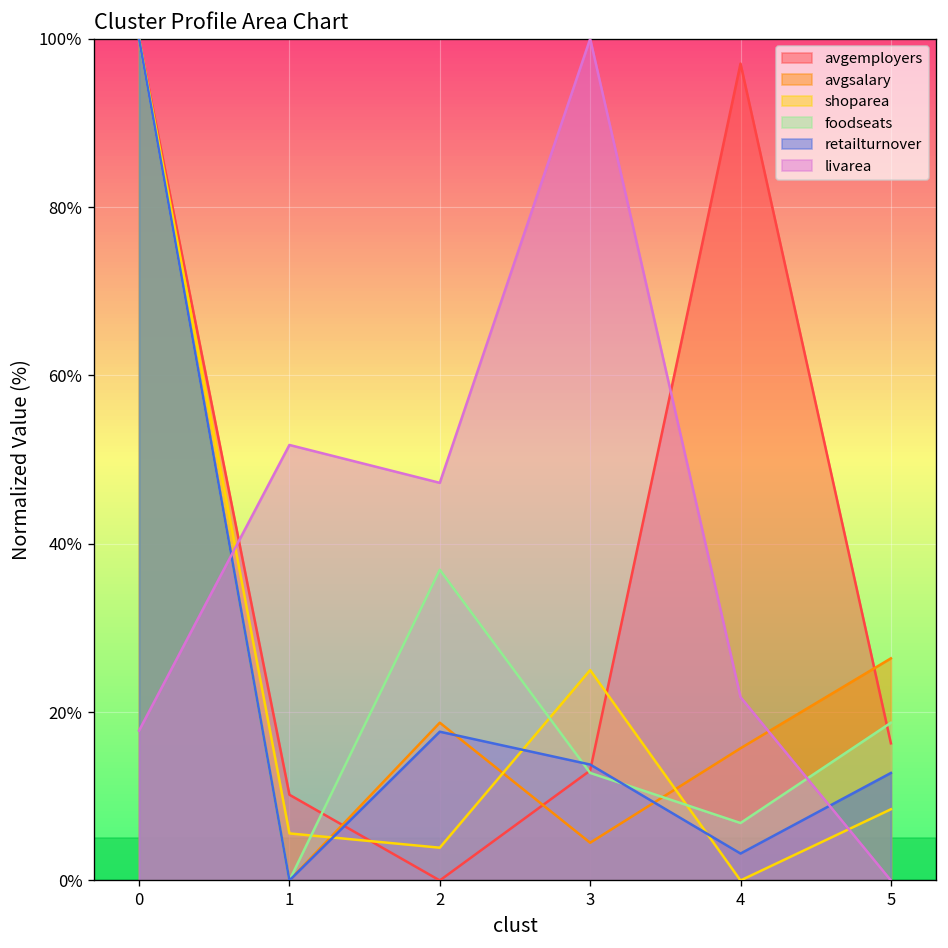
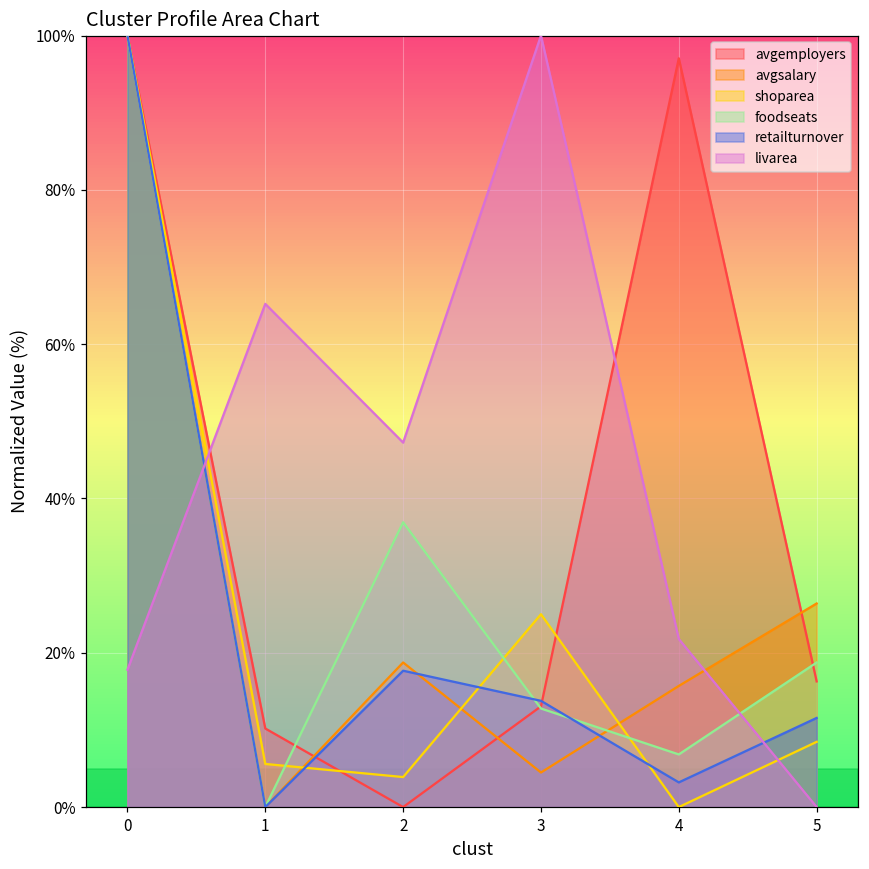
livarea, 1: 52% -> 65%
retailturnover, 5: 13% -> 12%
